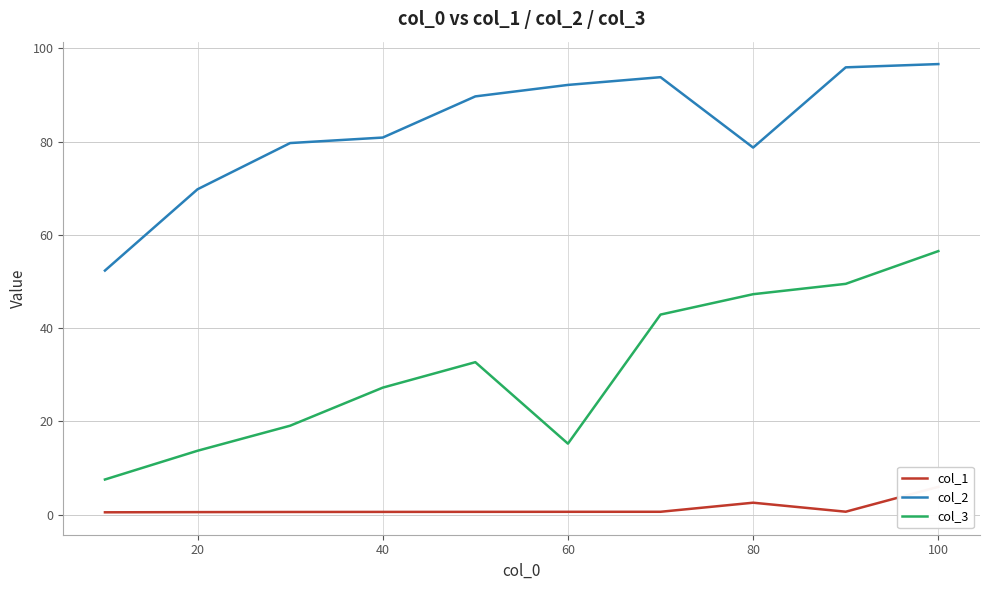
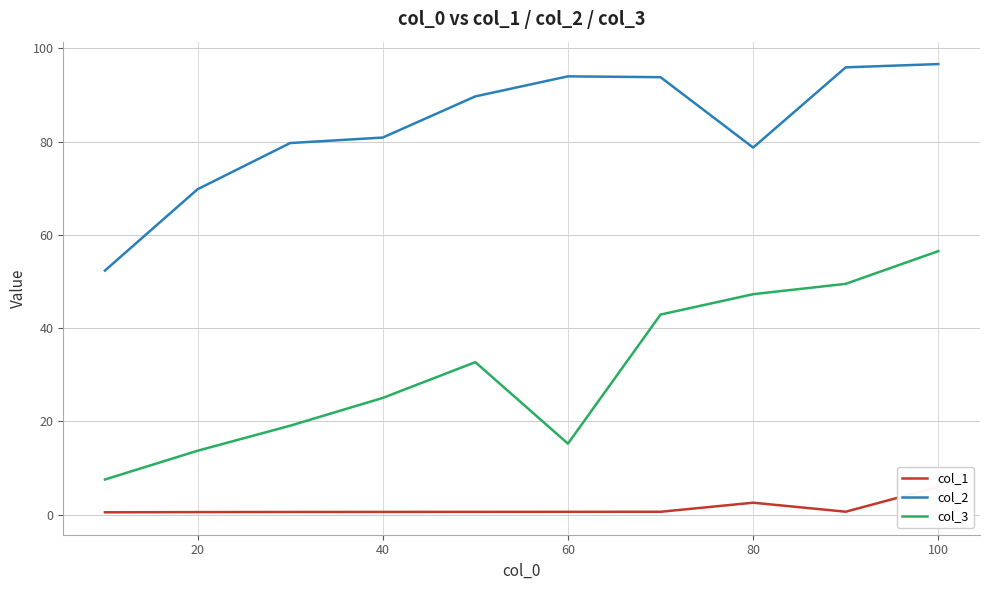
col_3, 40: 27 -> 25
col_2, 60: 92 -> 94
